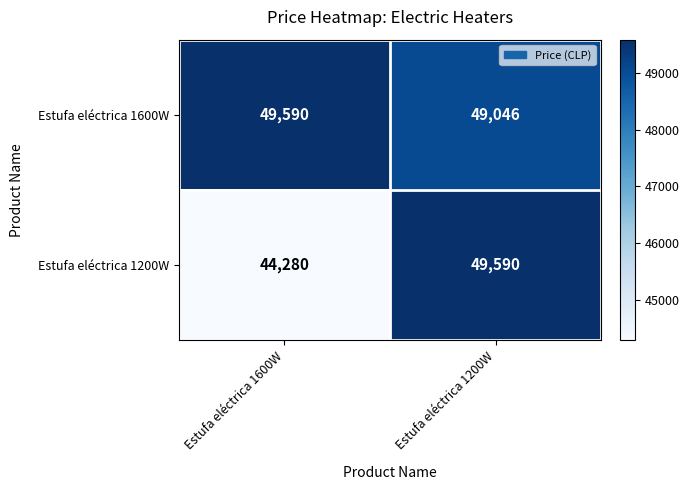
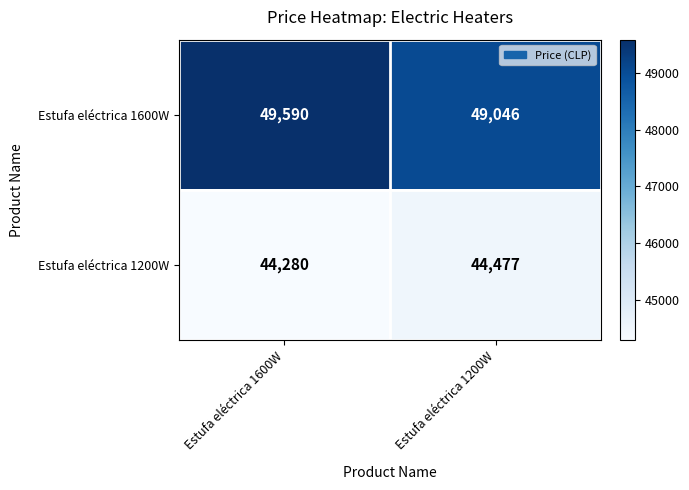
Estufa eléctrica 1200W, Estufa eléctrica 1200W: 49,590 -> 44,477
